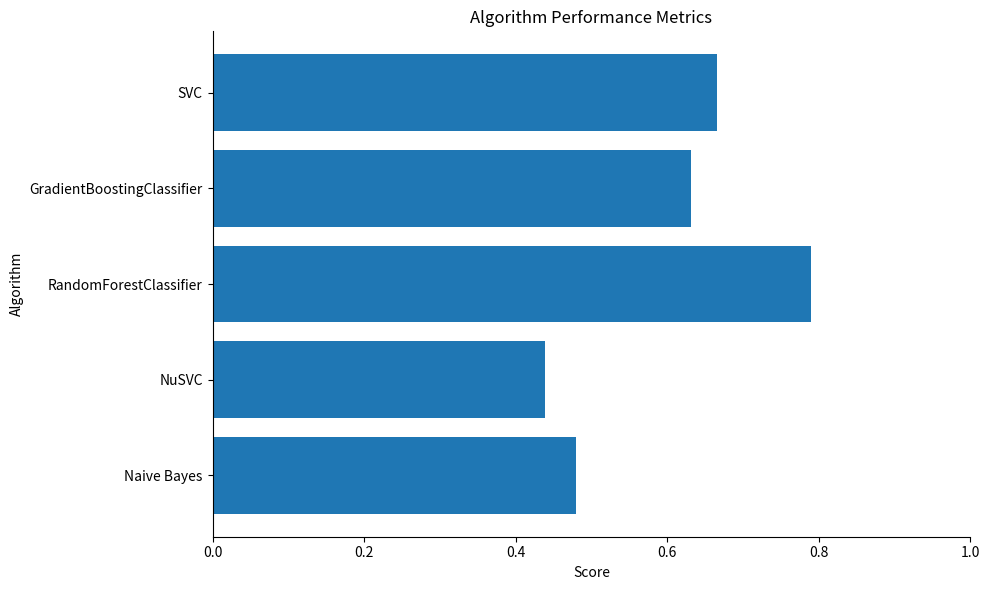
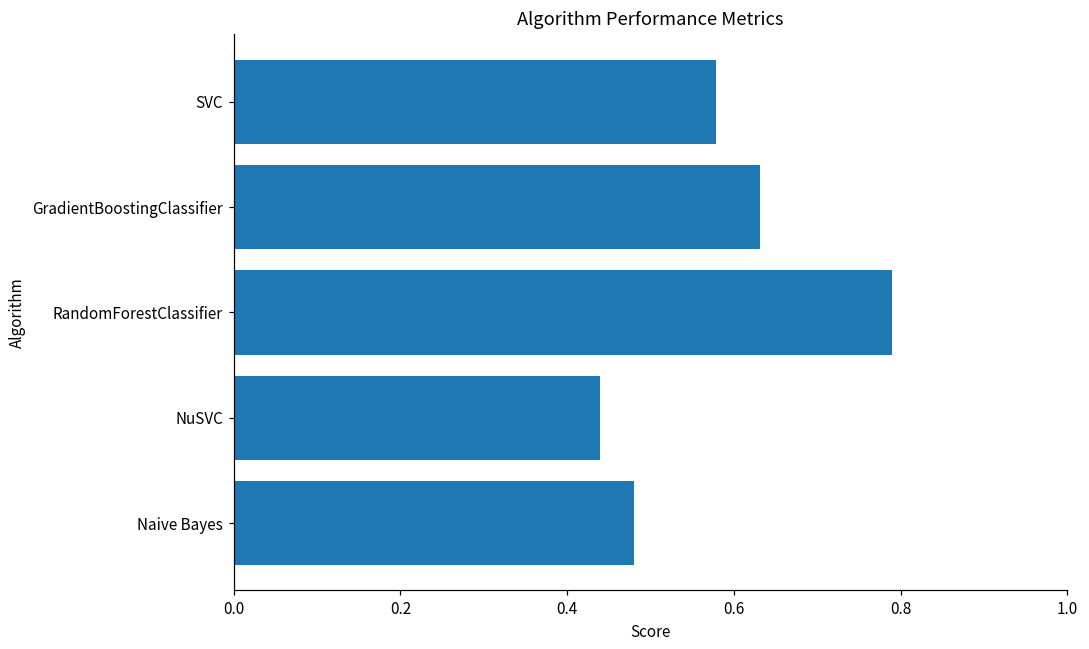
SVC: 0.67 -> 0.58
